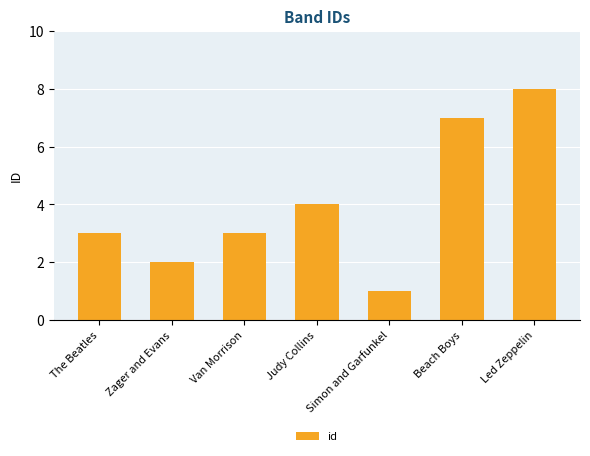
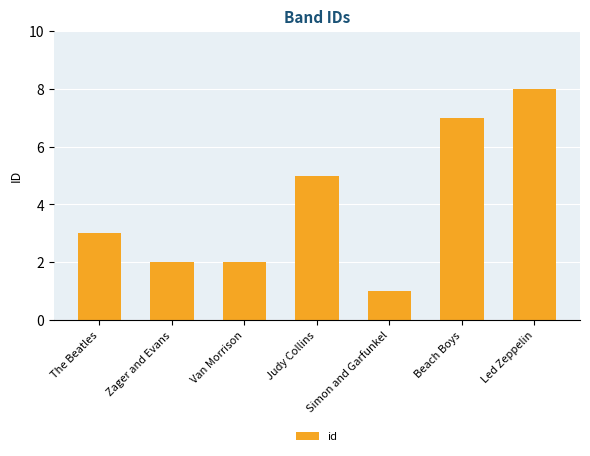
Van Morrison: 3 -> 2
Judy Collins: 4 -> 5
